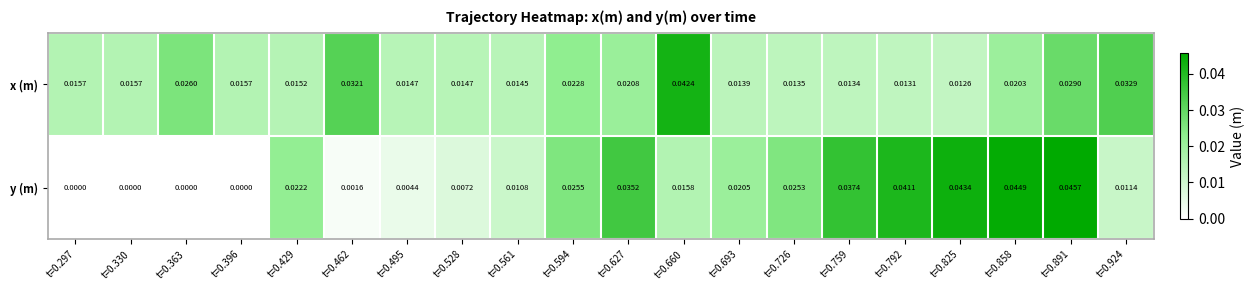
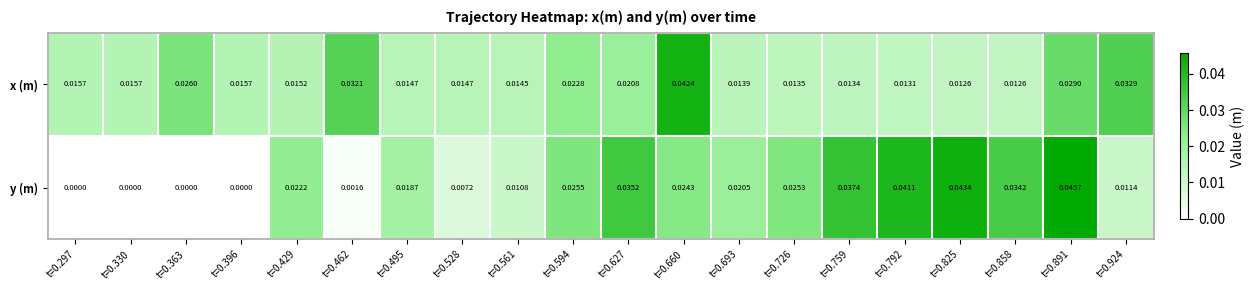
x (m), t=0.858: 0.0203 -> 0.0126
y (m), t=0.495: 0.0044 -> 0.0187
y (m), t=0.660: 0.0158 -> 0.0243
y (m), t=0.858: 0.0449 -> 0.0342
